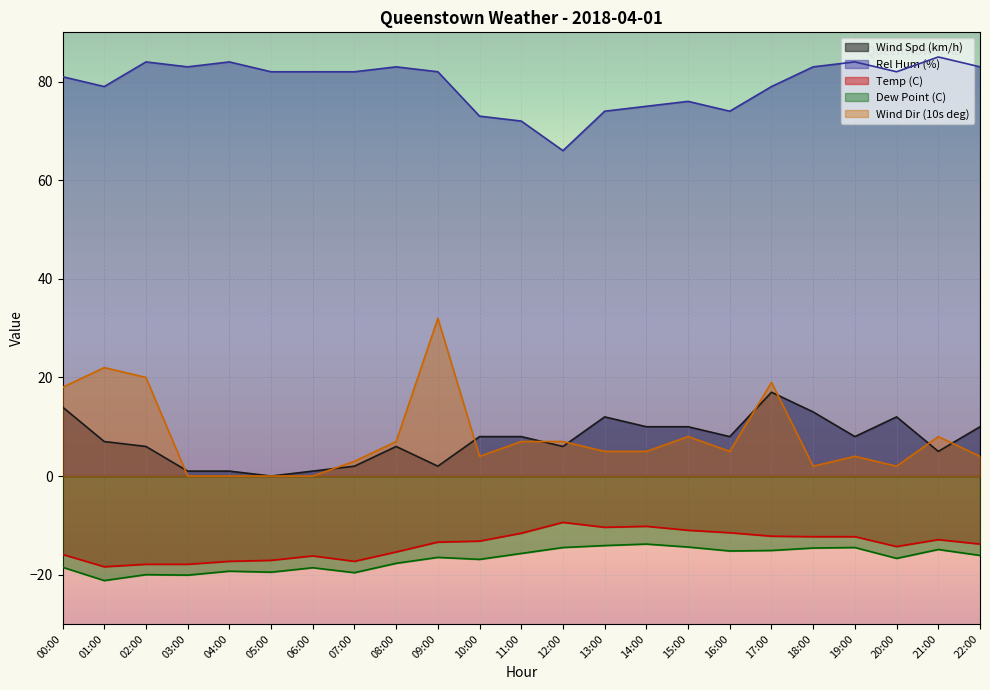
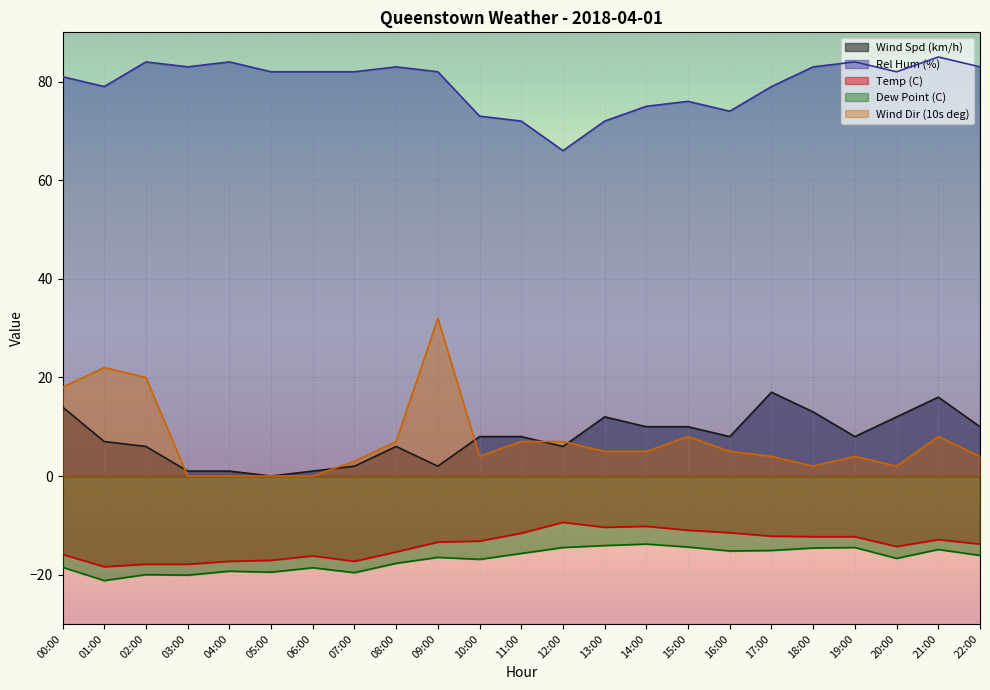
Rel Hum (%), 13:00: 74 -> 72
Wind Dir (10s deg), 17:00: 19 -> 4
Wind Spd (km/h), 21:00: 5 -> 16
